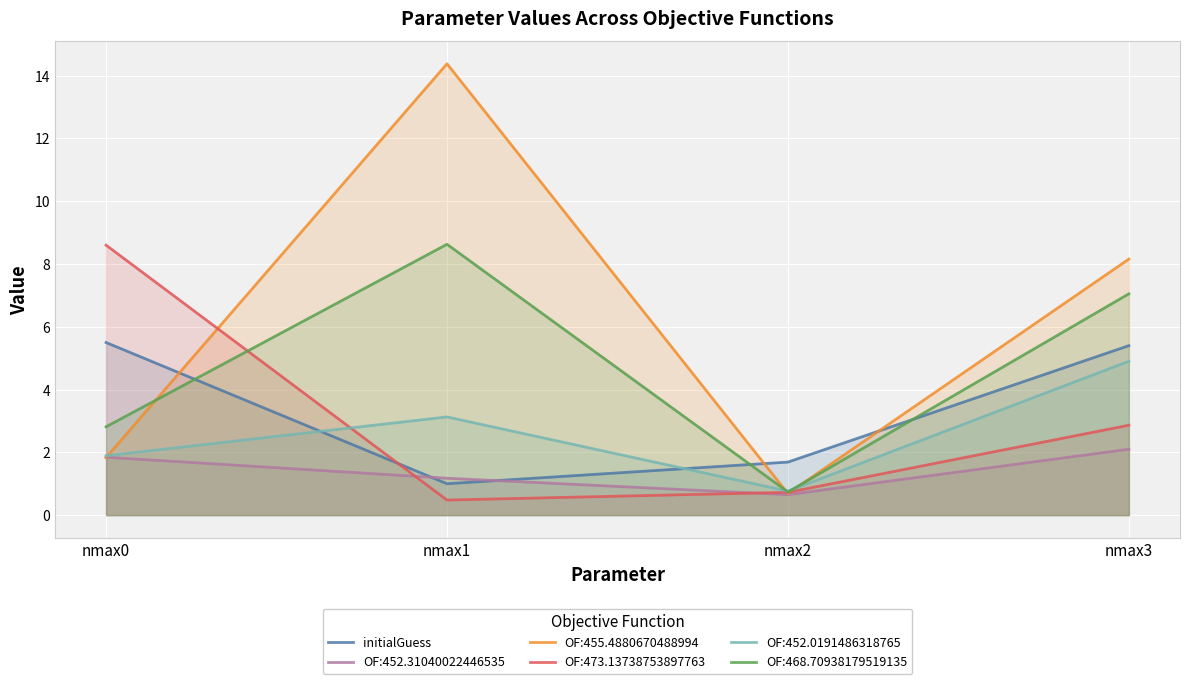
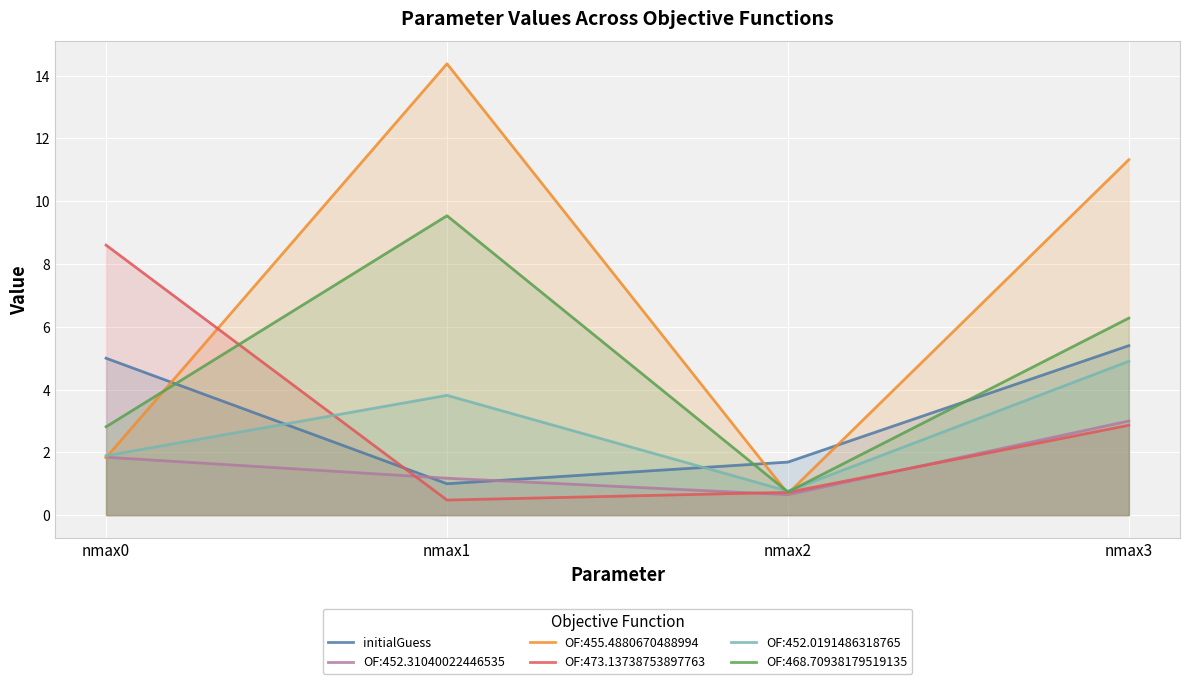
initialGuess, nmax0: 5.5 -> 5.0
OF:452.0191486318765, nmax1: 3.1 -> 3.8
OF:468.70938179519135, nmax1: 8.6 -> 9.5
OF:452.31040022446535, nmax3: 2.1 -> 3.0
OF:455.4880670488994, nmax3: 8.2 -> 11.3
OF:468.70938179519135, nmax3: 7.1 -> 6.3
